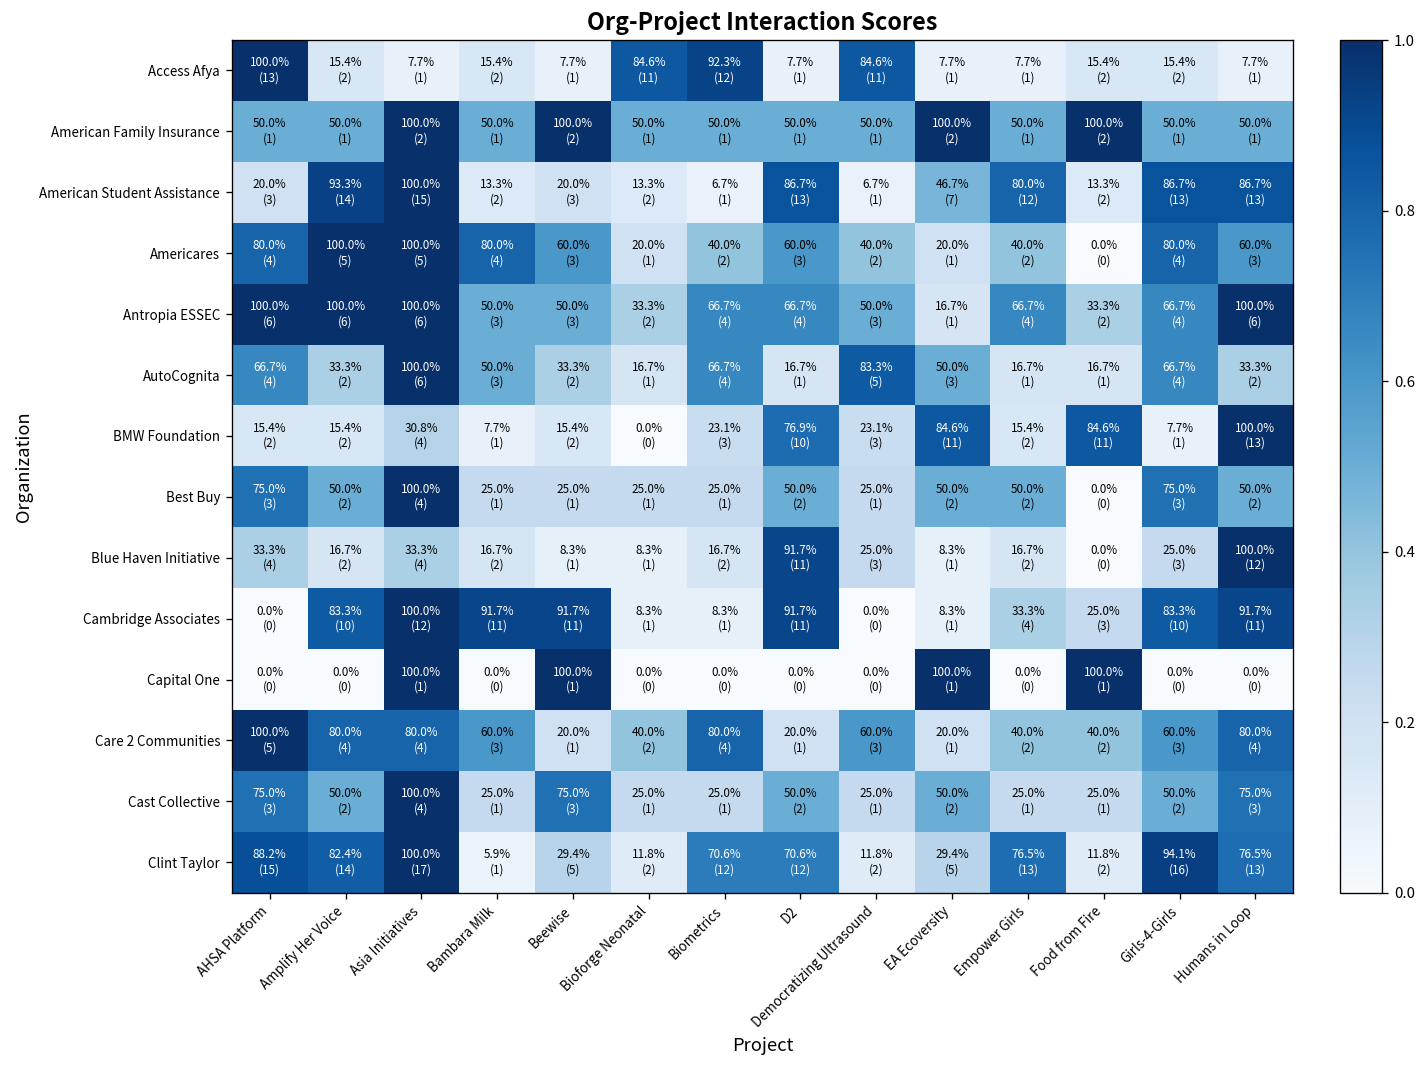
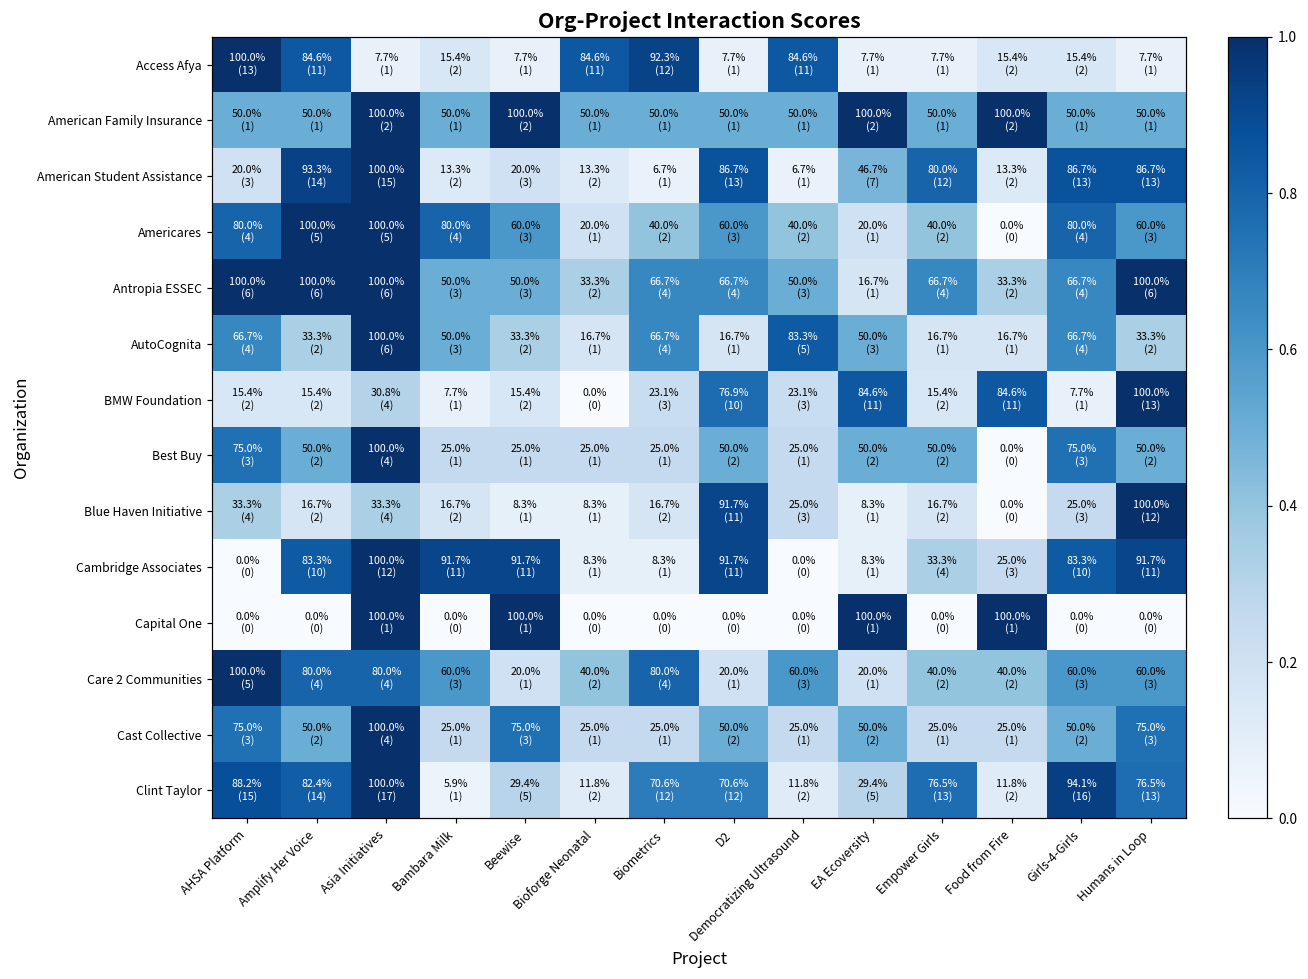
Access Afya, Amplify Her Voice: 15.4% (2) -> 84.6% (11)
Care 2 Communities, Humans in Loop: 80.0% (4) -> 60.0% (3)
